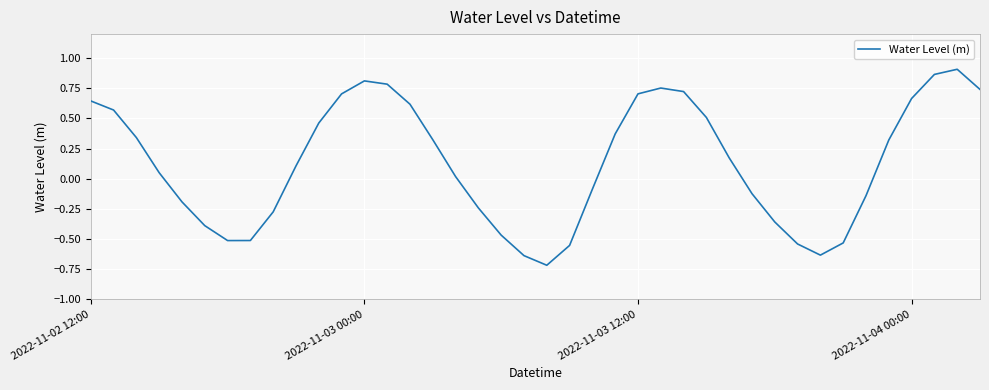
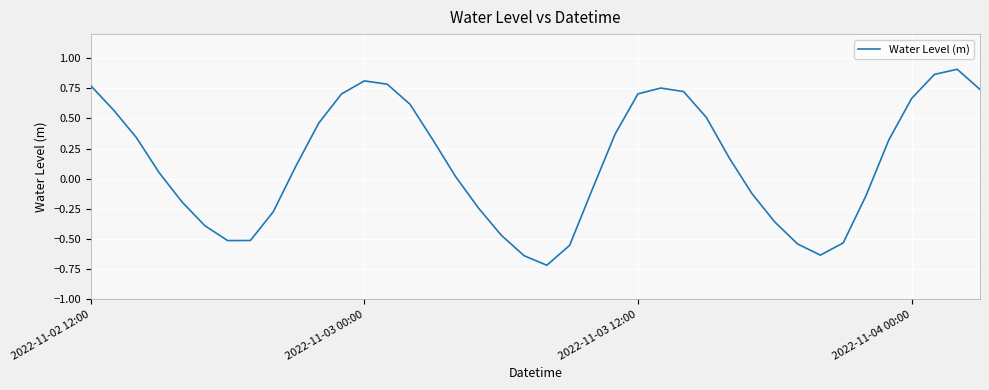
2022-11-02 12:00: 0.65 -> 0.77
